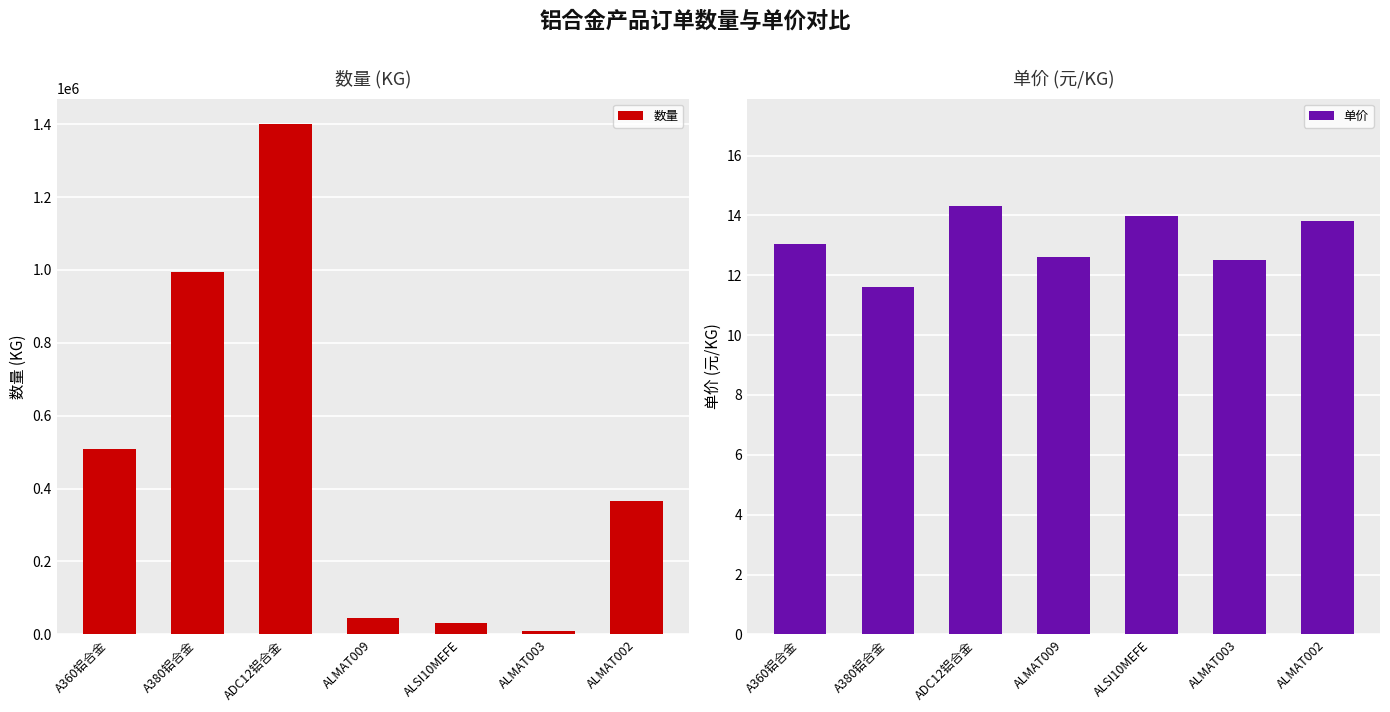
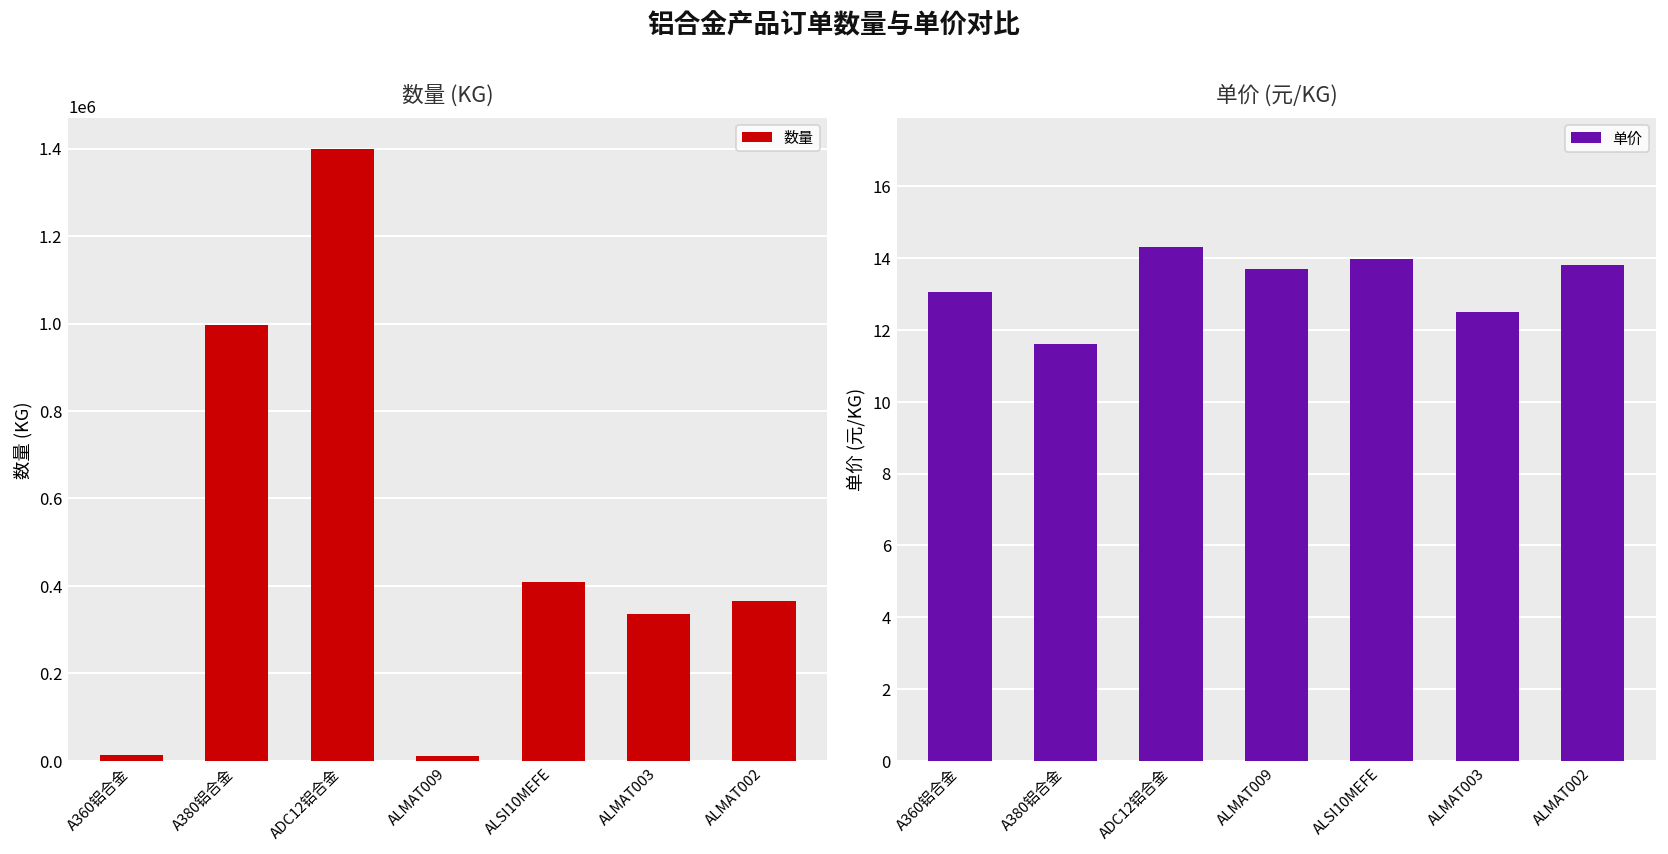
数量 (KG), A360铝合金: 510000 -> 10000
数量 (KG), ALMAT009: 50000 -> 10000
数量 (KG), ALSI10MEFE: 30000 -> 410000
数量 (KG), ALMAT003: 10000 -> 340000
单价 (元/KG), ALMAT009: 12.6 -> 13.7
